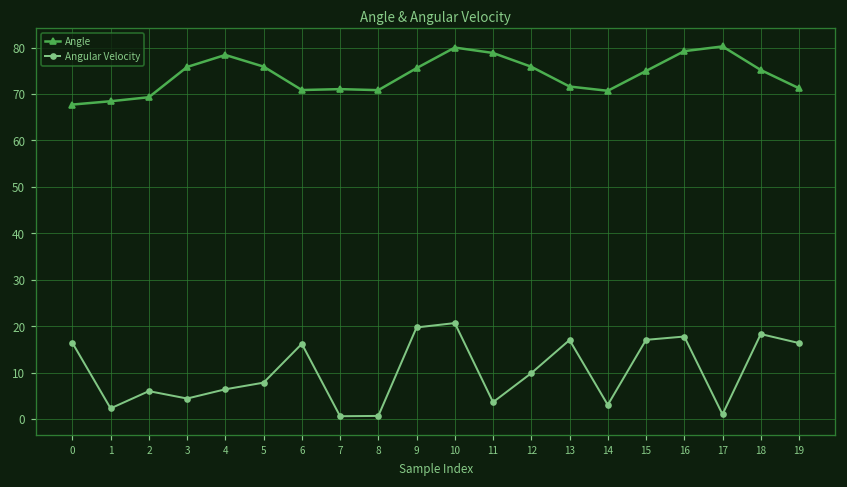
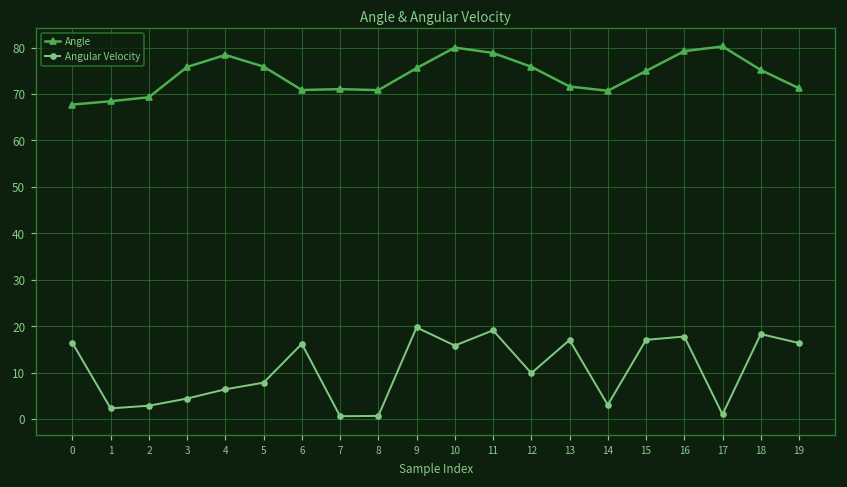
Angular Velocity, 2: 6 -> 3
Angular Velocity, 10: 21 -> 16
Angular Velocity, 11: 4 -> 19
